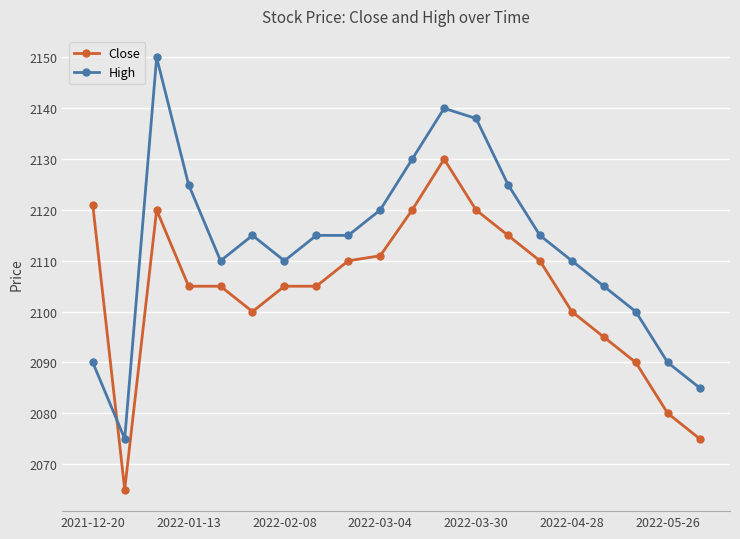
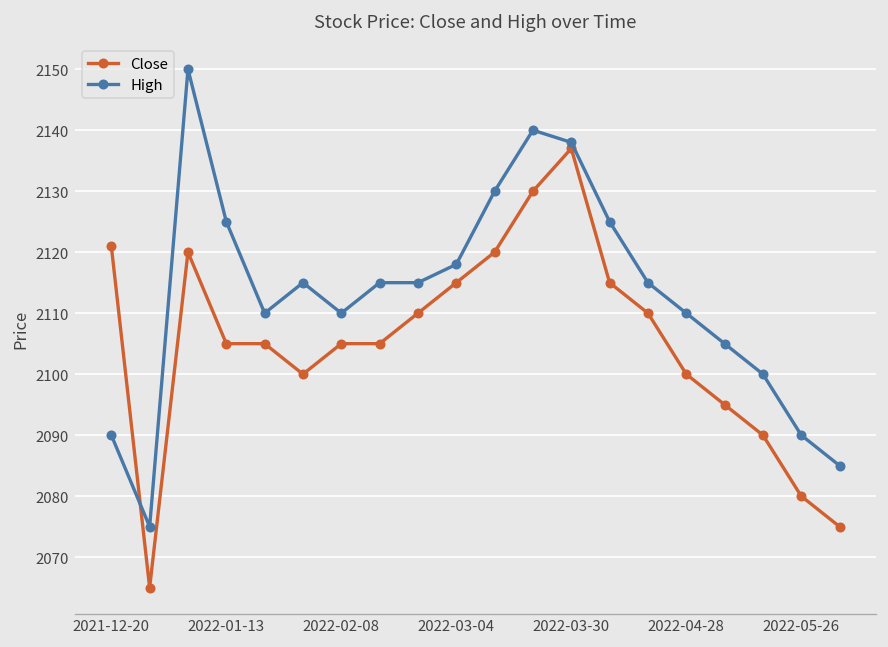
Close, 2022-03-04: 2111 -> 2115
High, 2022-03-04: 2120 -> 2118
Close, 2022-03-30: 2120 -> 2137
